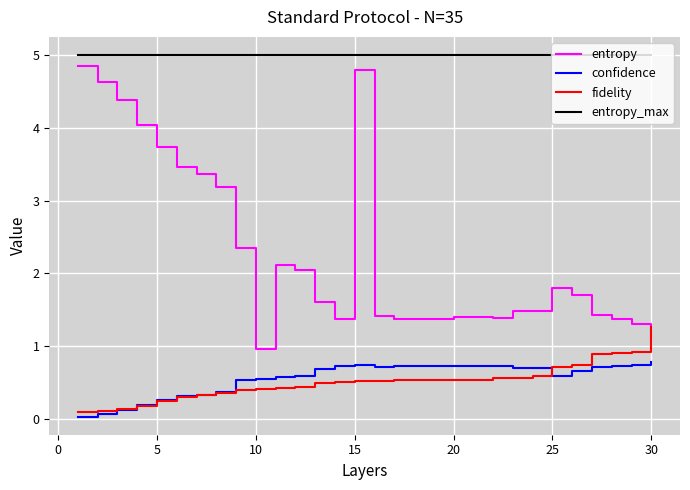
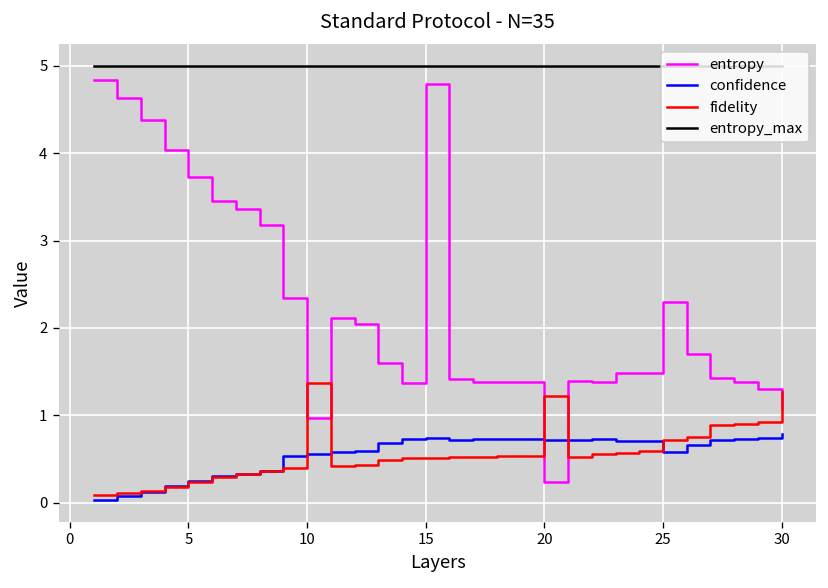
fidelity, 10: 0.4 -> 1.4
entropy, 20: 1.4 -> 0.2
fidelity, 20: 0.5 -> 1.2
entropy, 25: 1.8 -> 2.3
